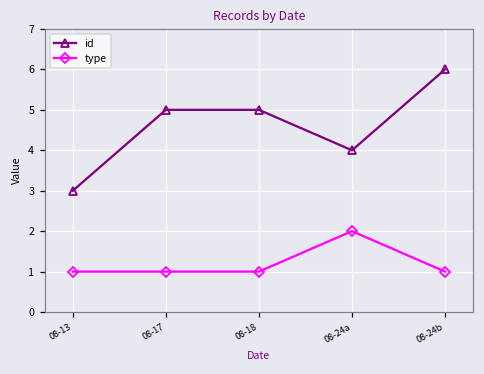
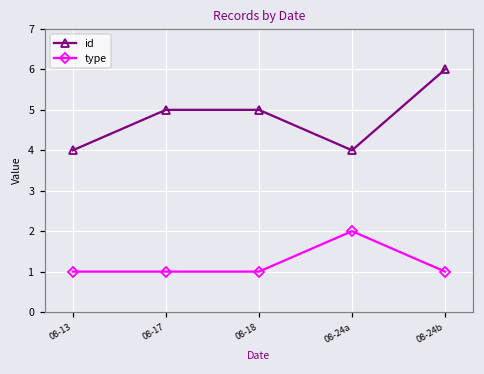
id, 08-13: 3 -> 4
